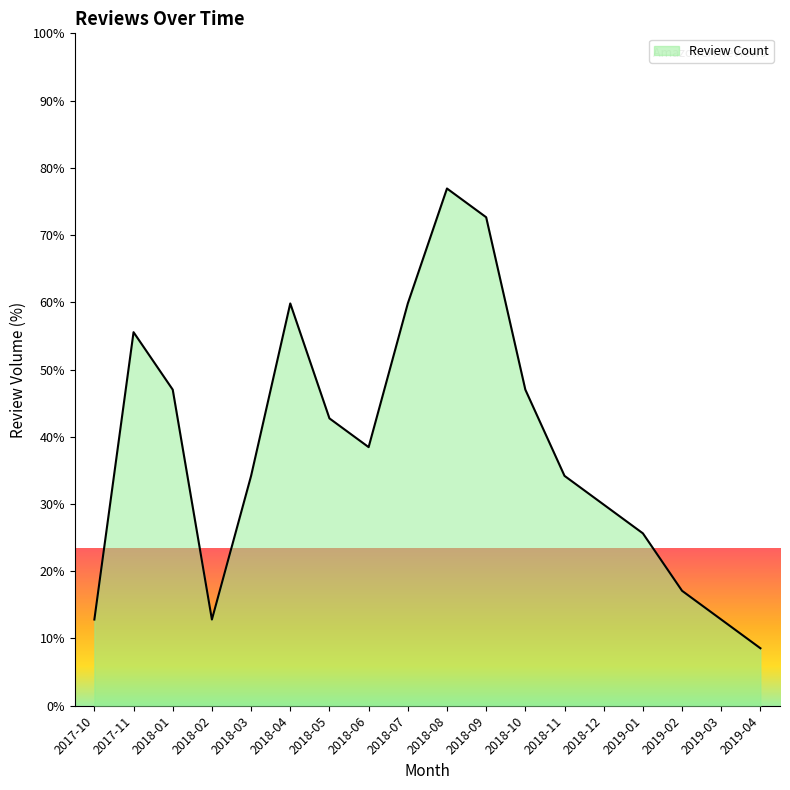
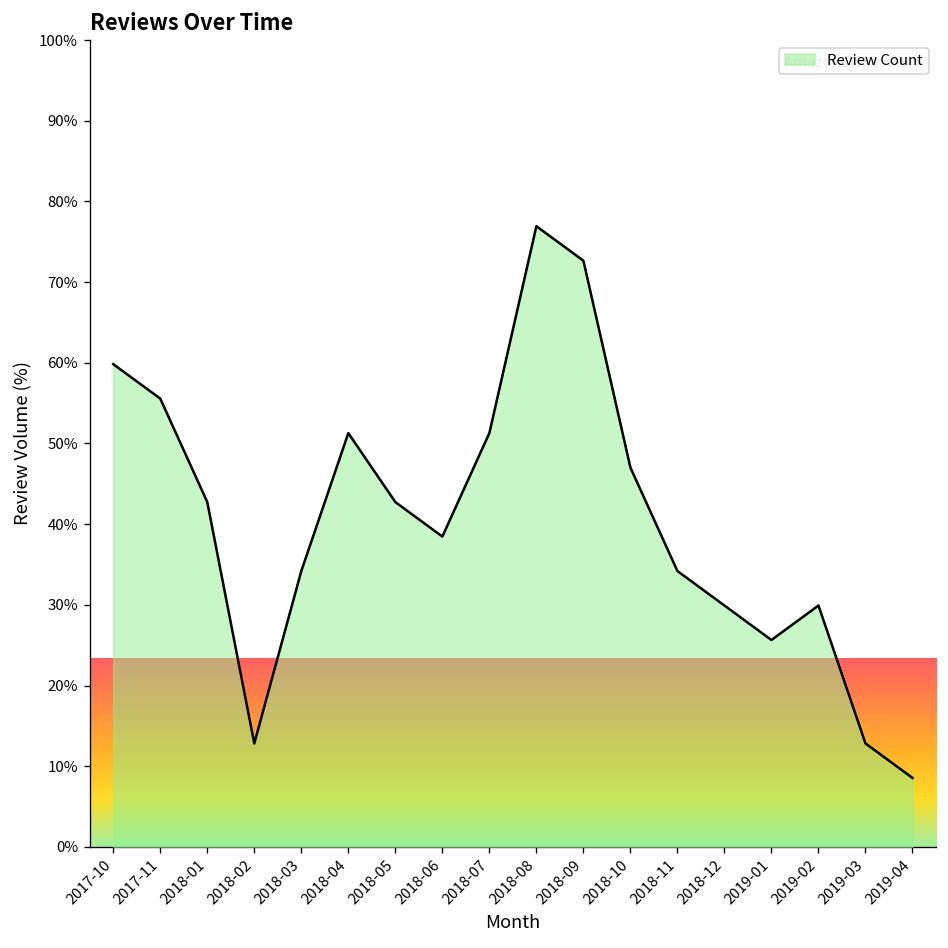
2017-10: 13% -> 60%
2018-01: 47% -> 43%
2018-04: 60% -> 51%
2018-07: 60% -> 51%
2019-02: 17% -> 30%
